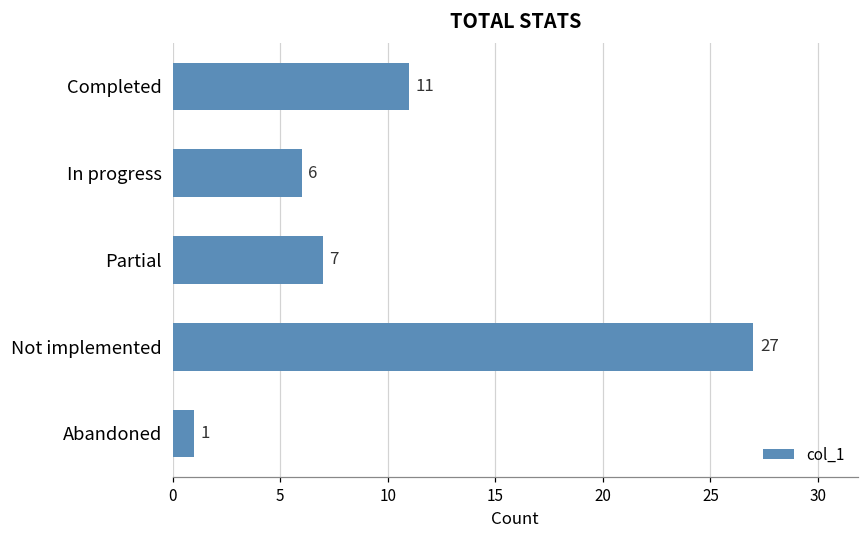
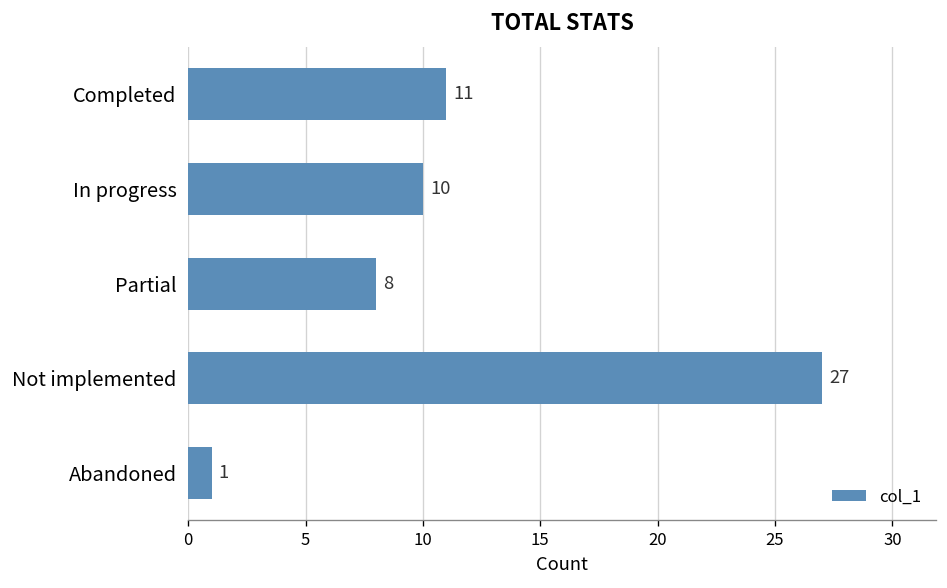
In progress: 6 -> 10
Partial: 7 -> 8
